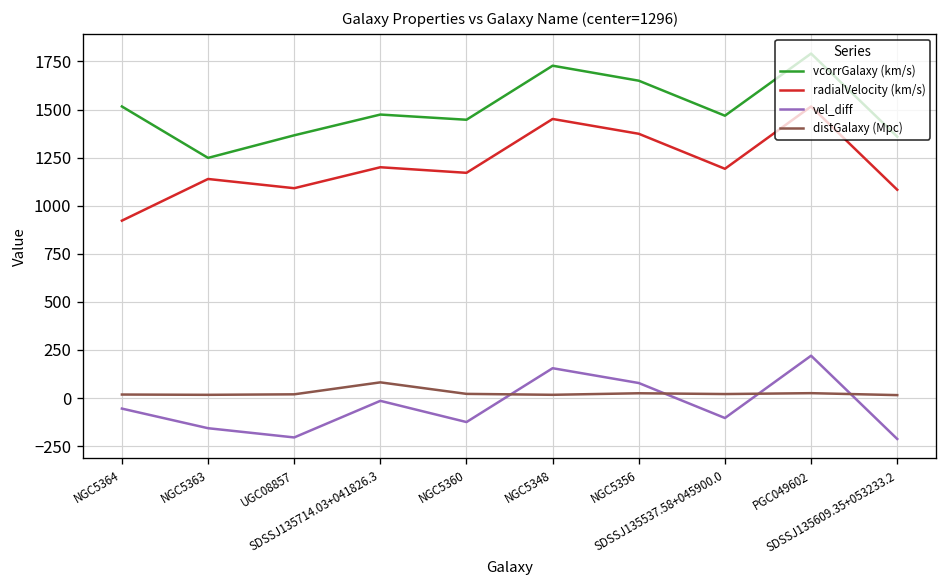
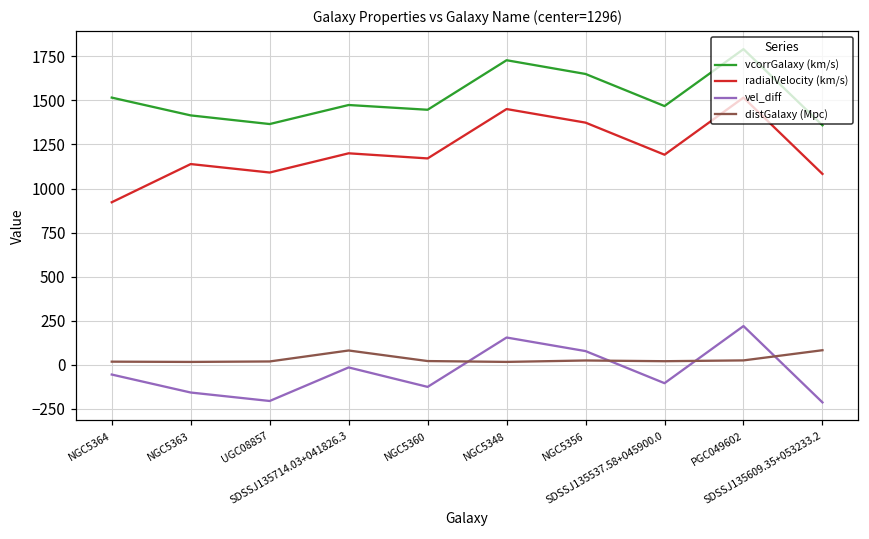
vcorrGalaxy (km/s), NGC5363: 1250 -> 1420
distGalaxy (Mpc), SDSSJ135609.35+053233.2: 20 -> 80
